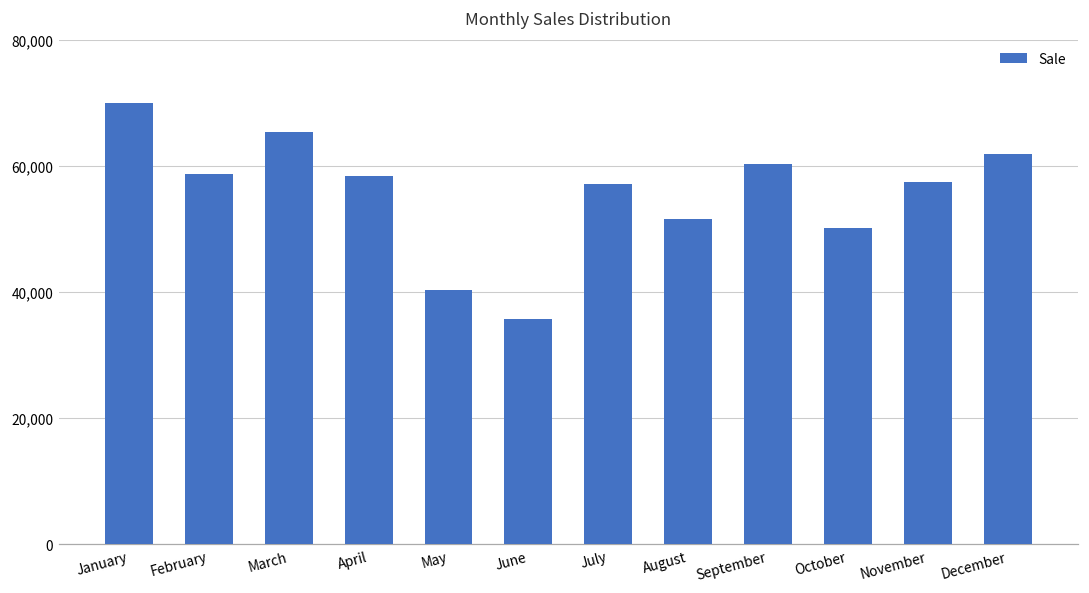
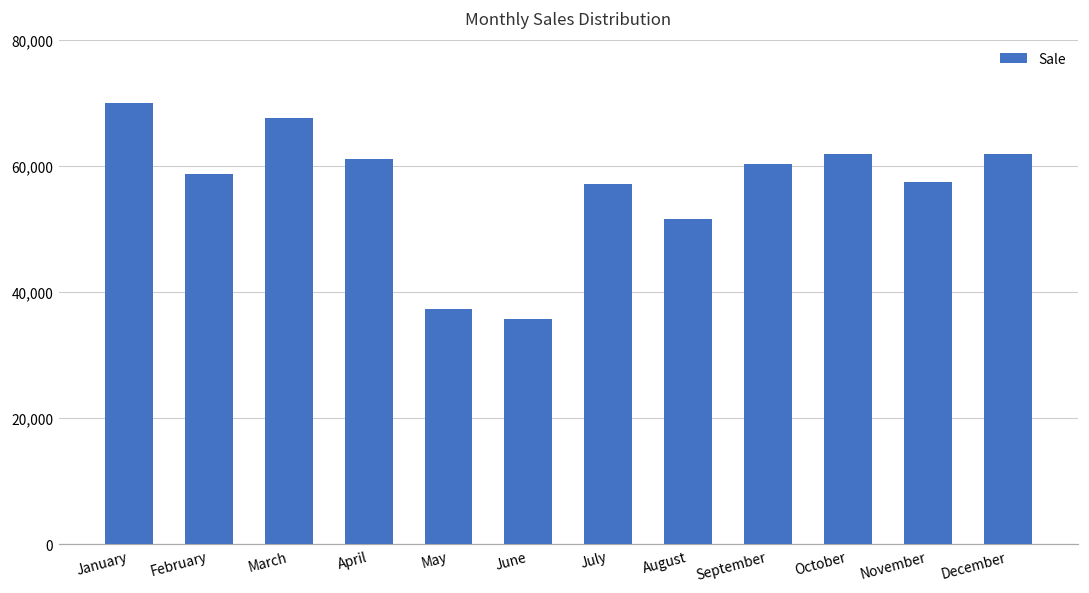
March: 65,000 -> 68,000
April: 58,000 -> 61,000
May: 40,000 -> 37,000
October: 50,000 -> 62,000
